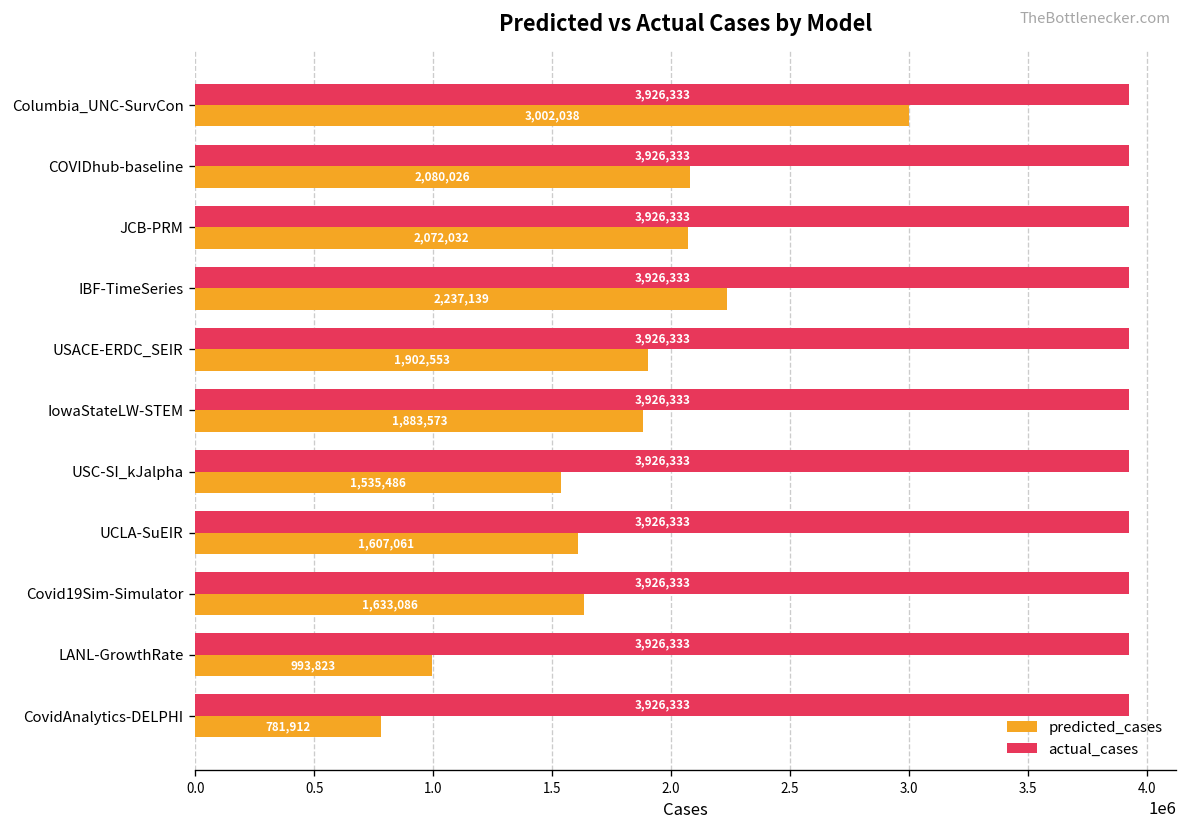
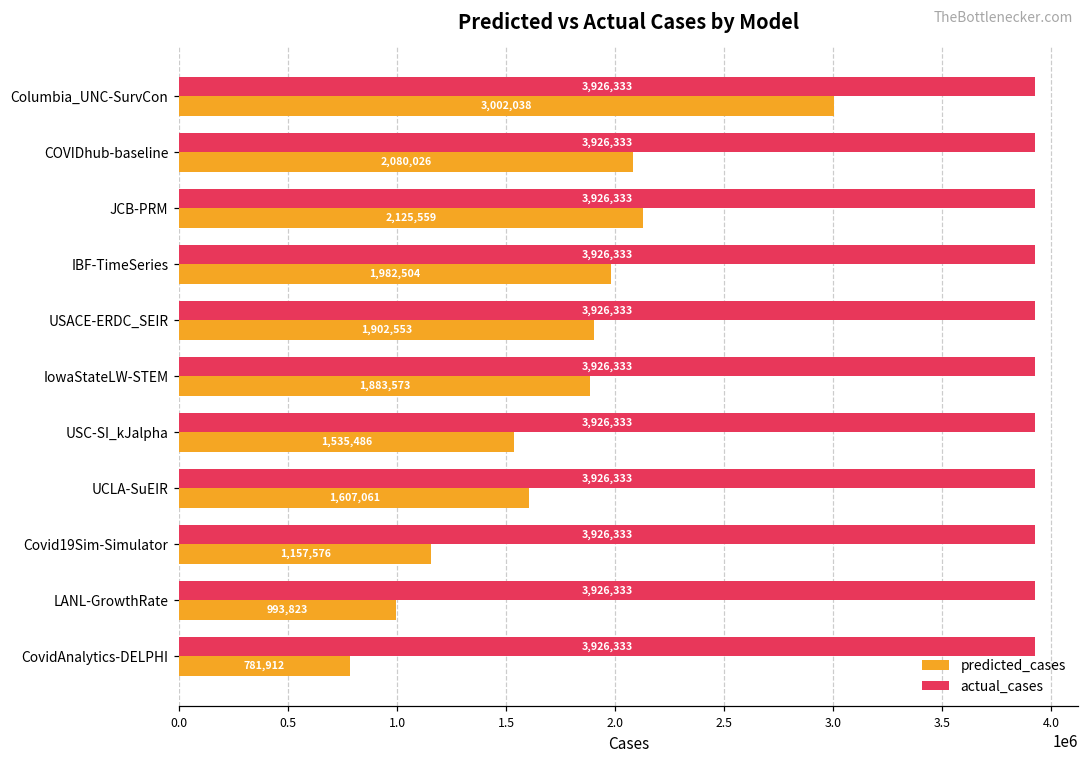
predicted_cases, JCB-PRM: 2,072,032 -> 2,125,559
predicted_cases, IBF-TimeSeries: 2,237,139 -> 1,982,504
predicted_cases, Covid19Sim-Simulator: 1,633,086 -> 1,157,576
